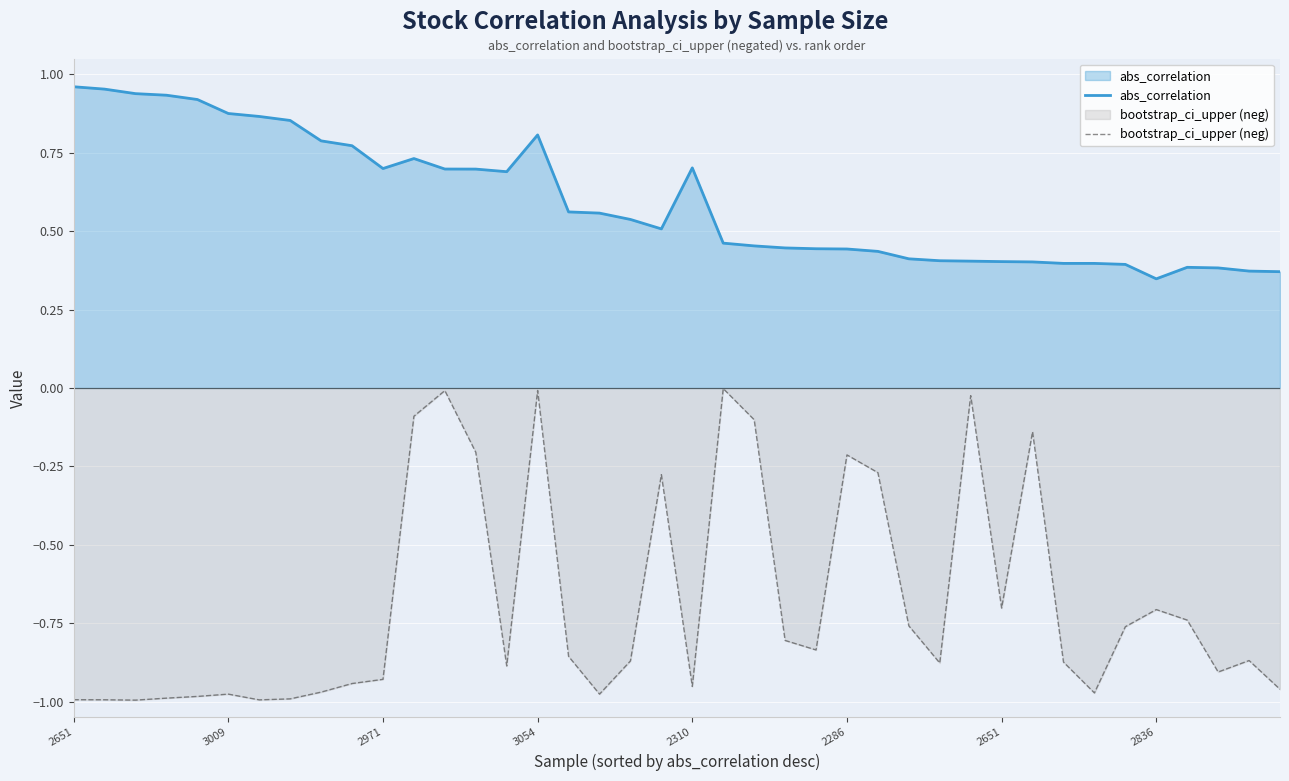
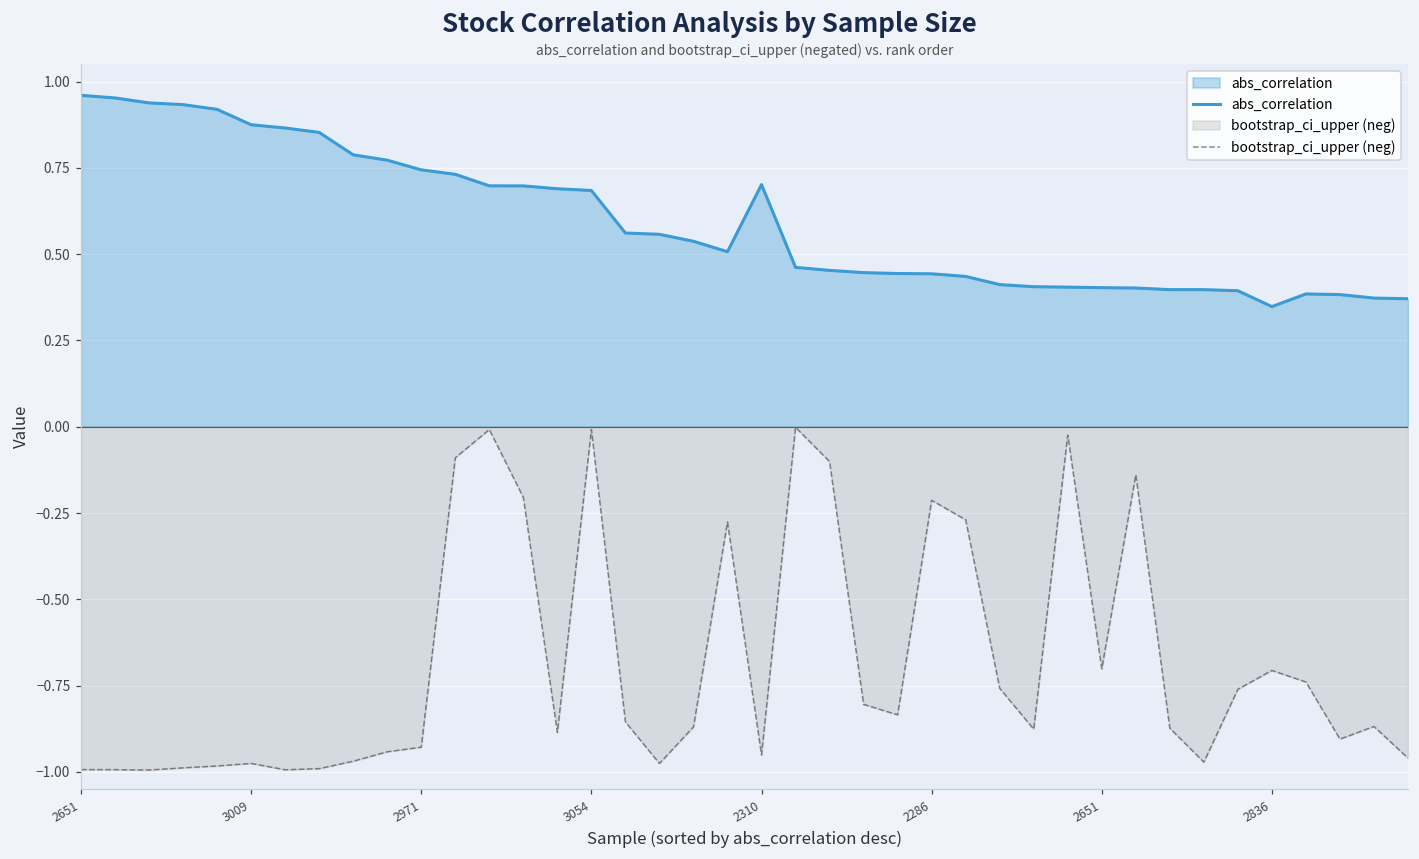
abs_correlation, 2971: 0.70 -> 0.74
abs_correlation, 3054: 0.81 -> 0.68
